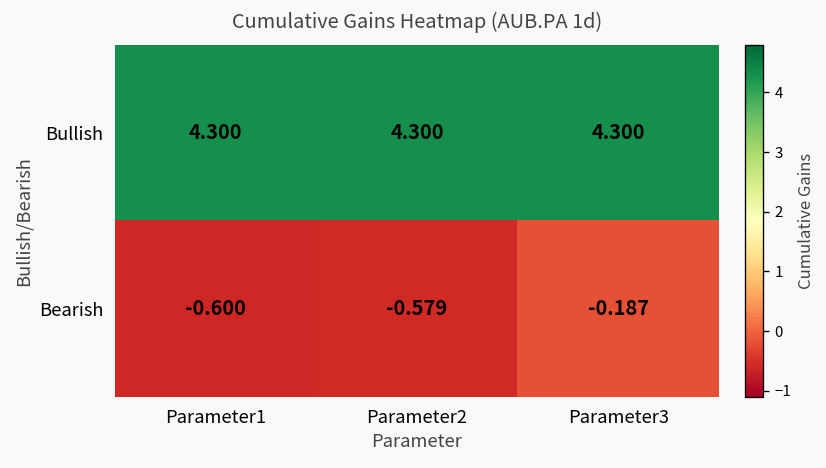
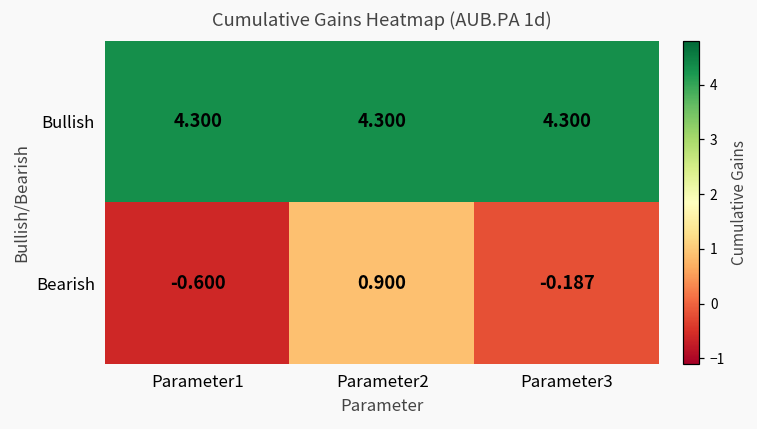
Bearish, Parameter2: -0.579 -> 0.900
